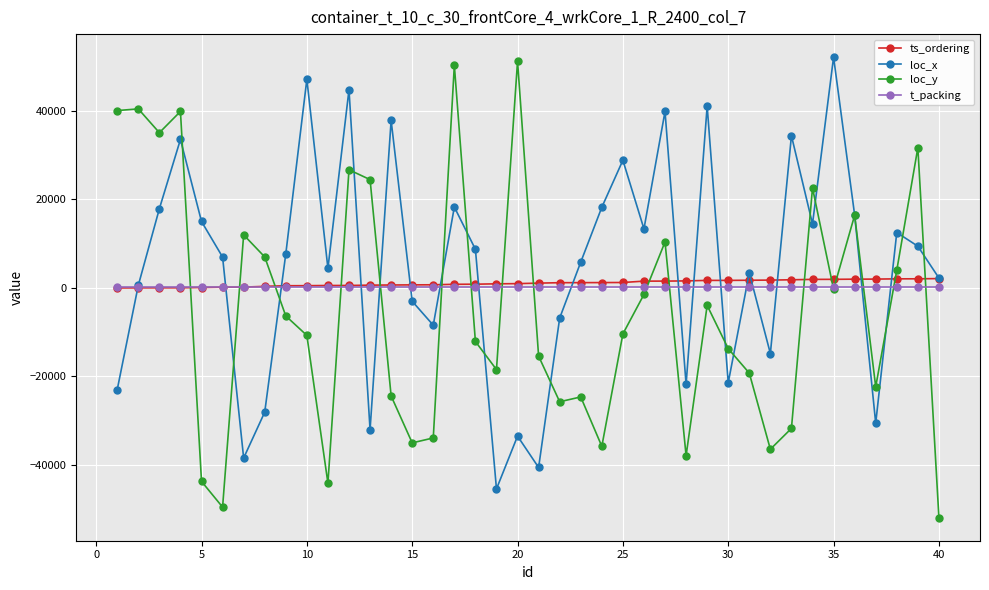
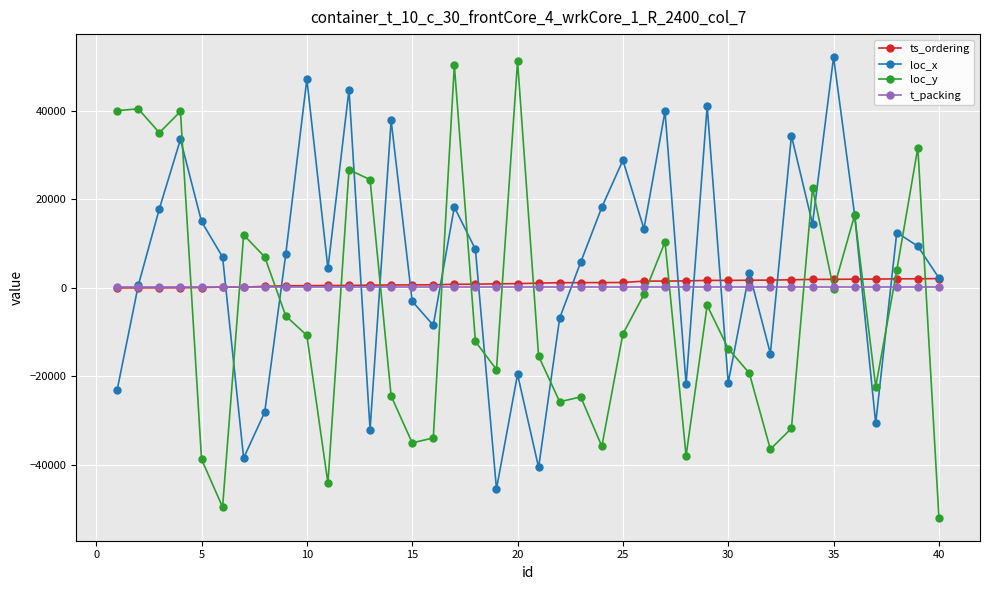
loc_y, 5: -44000 -> -39000
loc_x, 20: -33000 -> -20000
